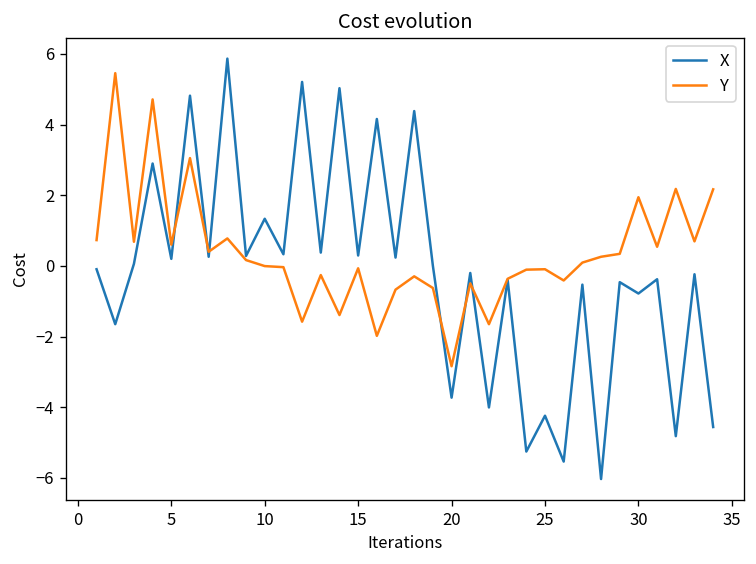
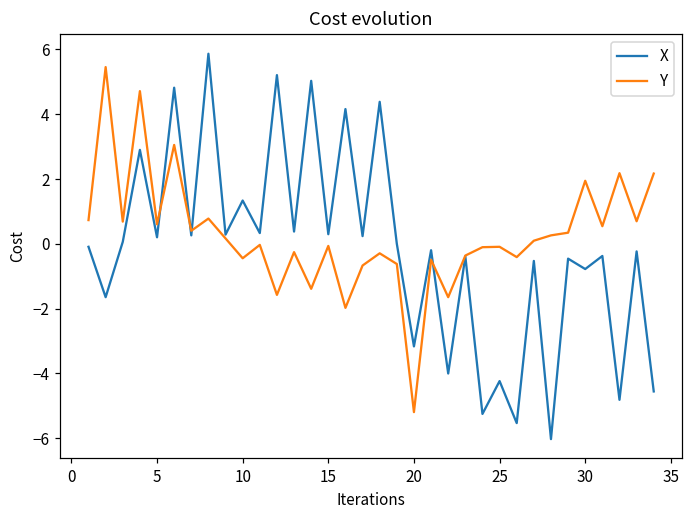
Y, 10: 0.0 -> -0.4
X, 20: -3.7 -> -3.2
Y, 20: -2.8 -> -5.2
